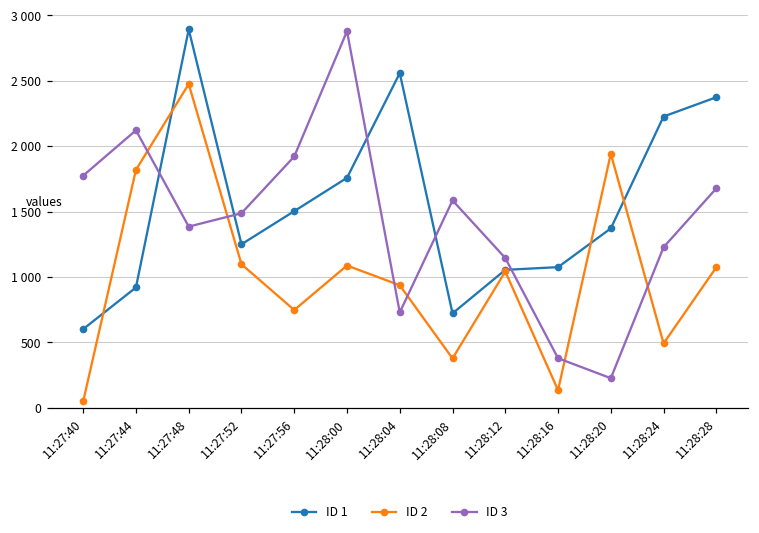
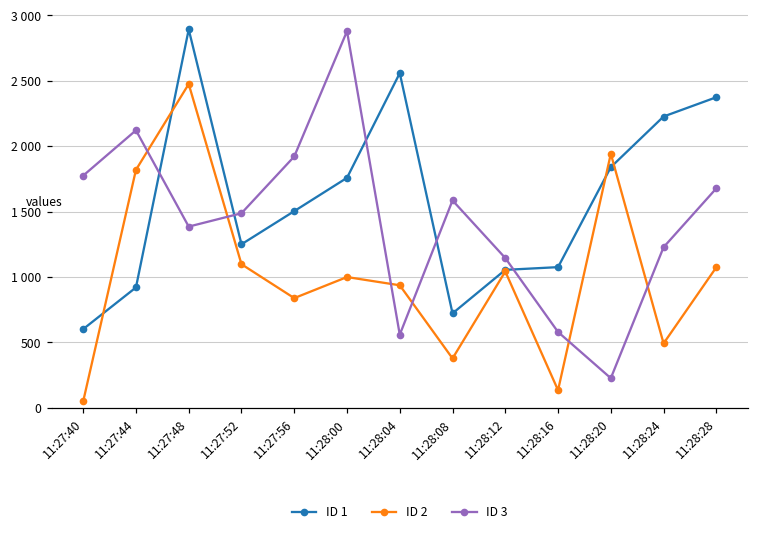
ID 2, 11:27:56: 750 -> 840
ID 2, 11:28:00: 1090 -> 1000
ID 3, 11:28:04: 730 -> 560
ID 3, 11:28:16: 380 -> 580
ID 1, 11:28:20: 1370 -> 1840
